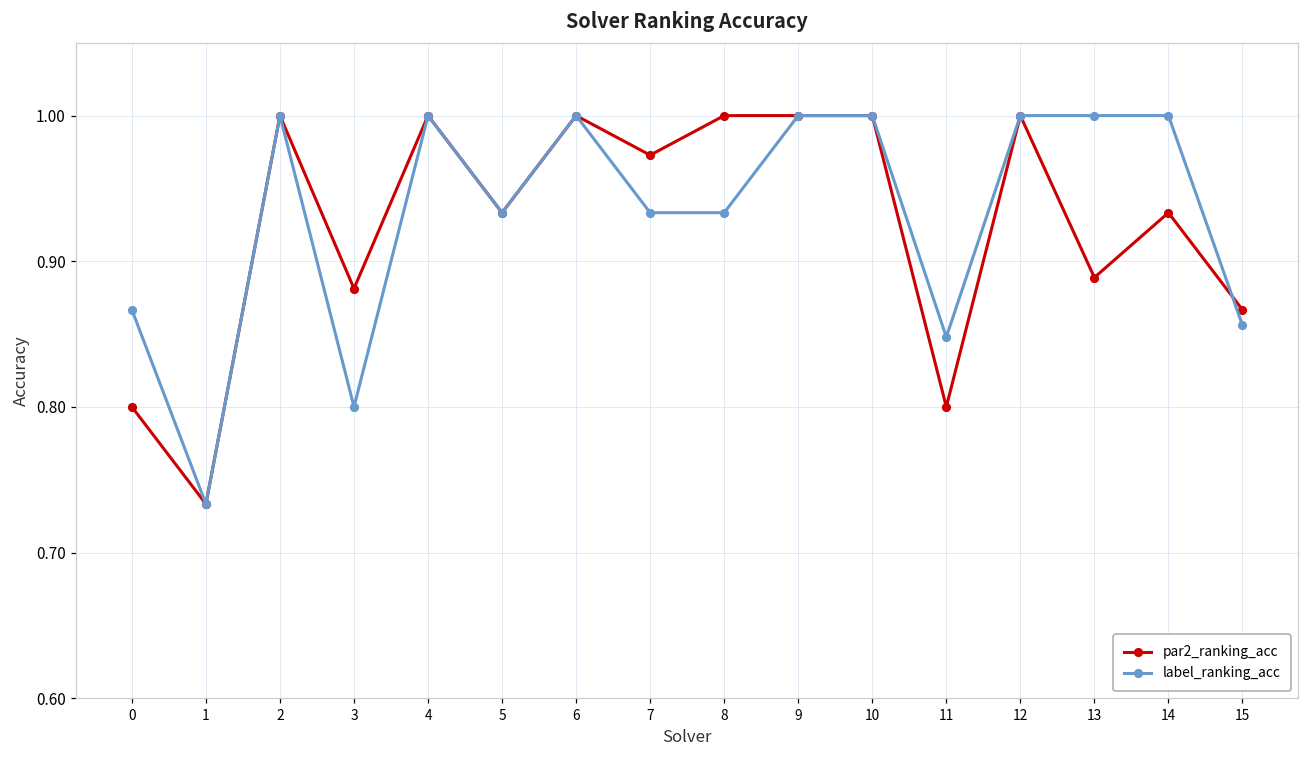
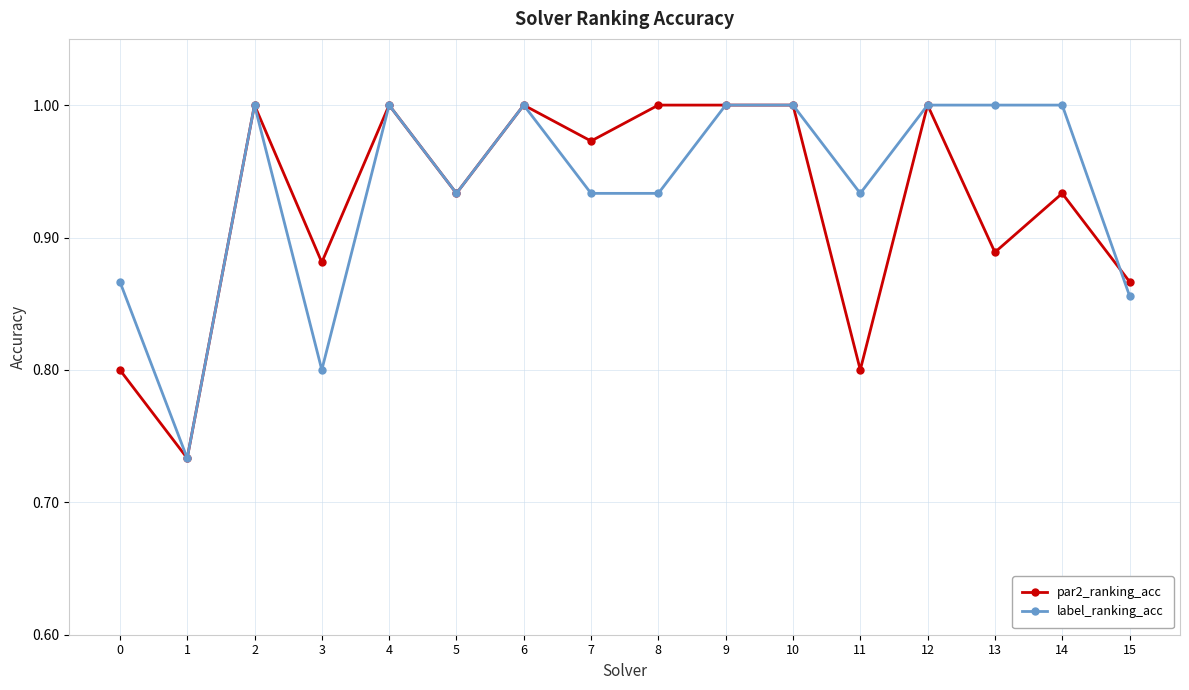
label_ranking_acc, 11: 0.848 -> 0.933
